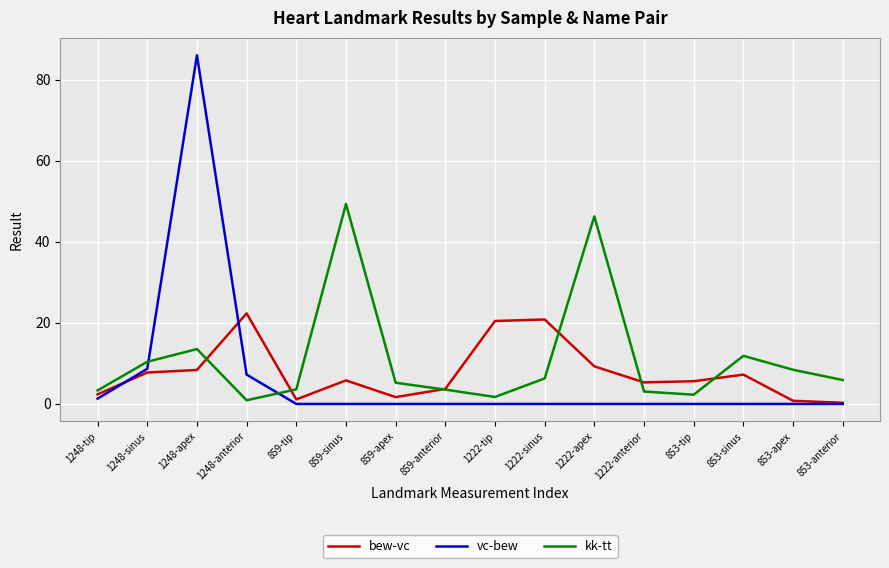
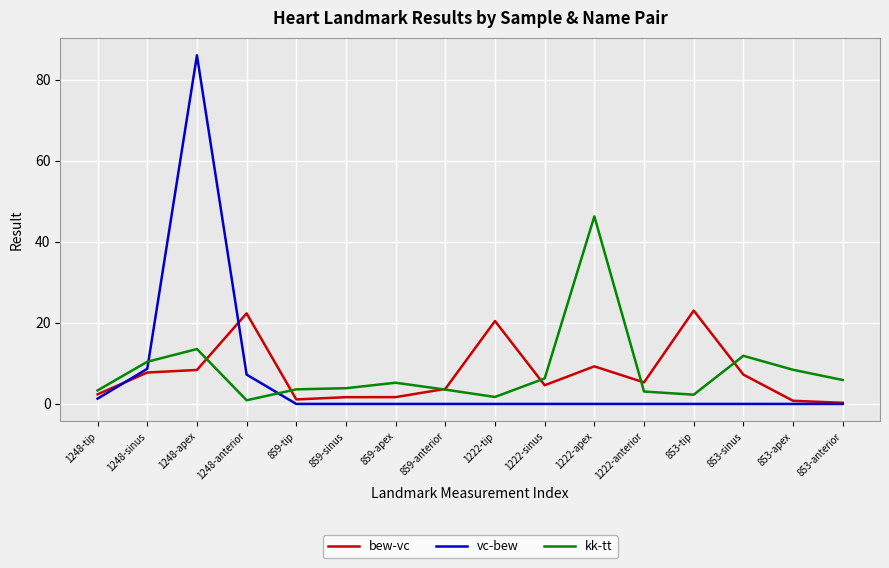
bew-vc, 859-sinus: 6 -> 2
kk-tt, 859-sinus: 49 -> 4
bew-vc, 1222-sinus: 21 -> 5
bew-vc, 853-tip: 6 -> 23
